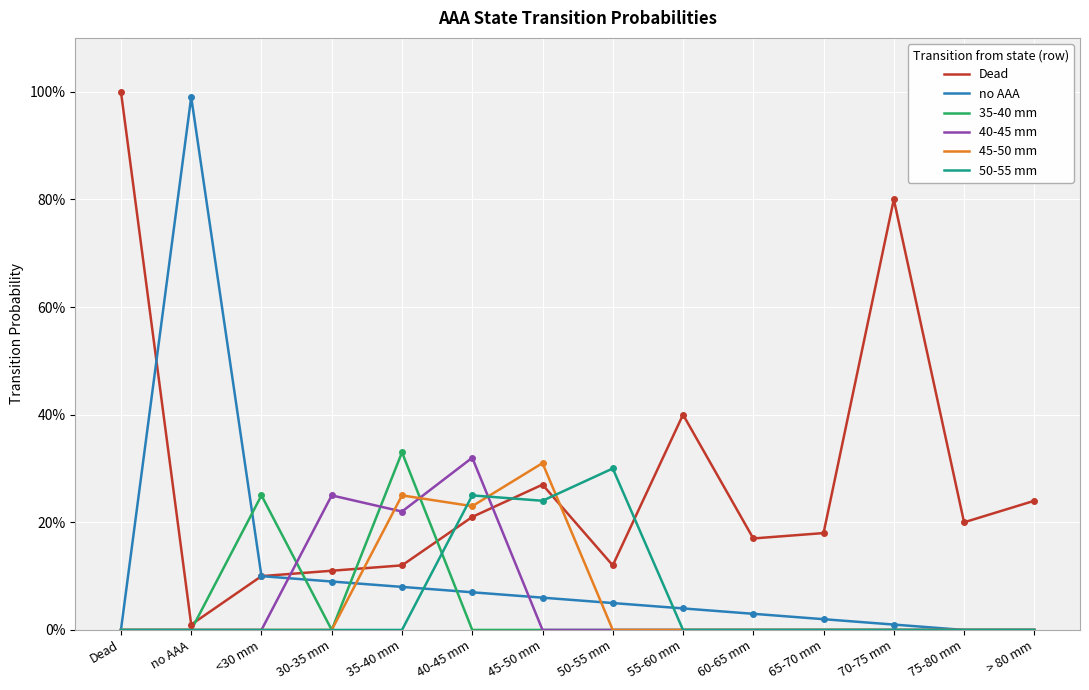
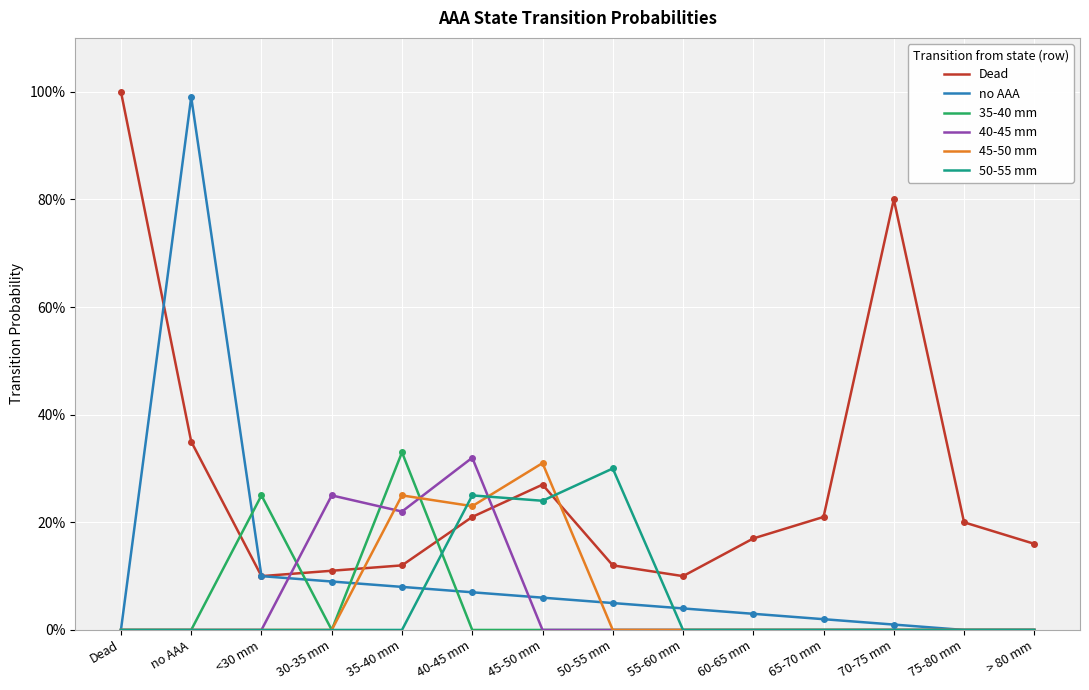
Dead, no AAA: 1% -> 35%
Dead, 55-60 mm: 40% -> 10%
Dead, 65-70 mm: 18% -> 21%
Dead, > 80 mm: 24% -> 16%
